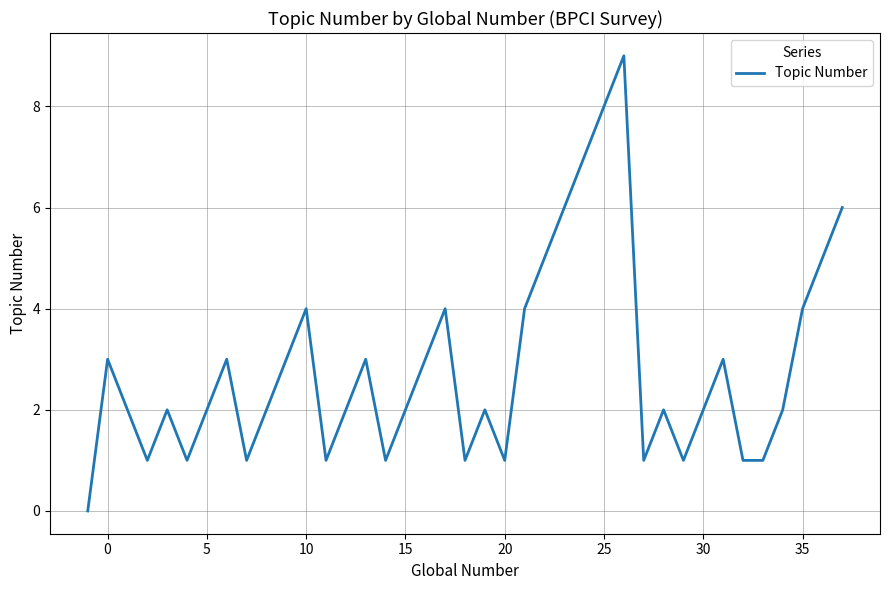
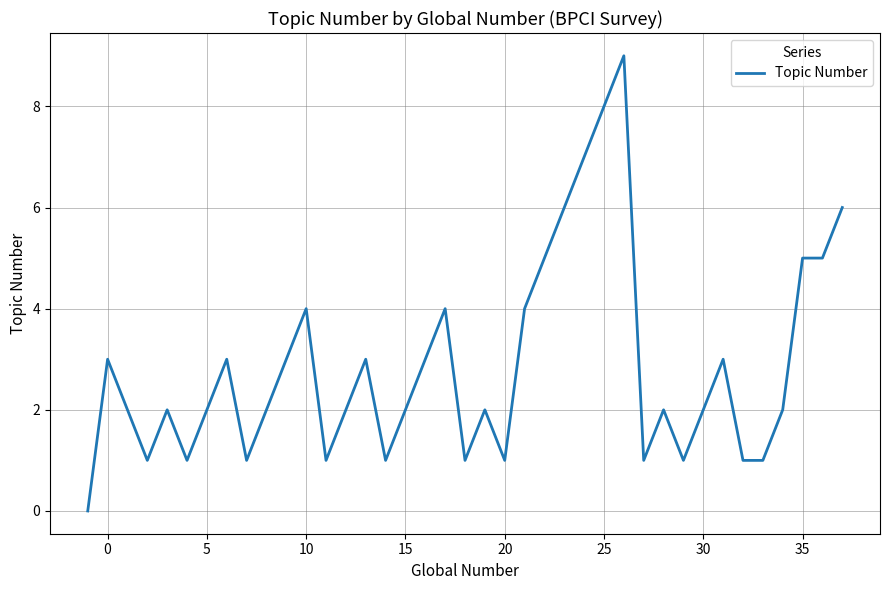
35: 4 -> 5
